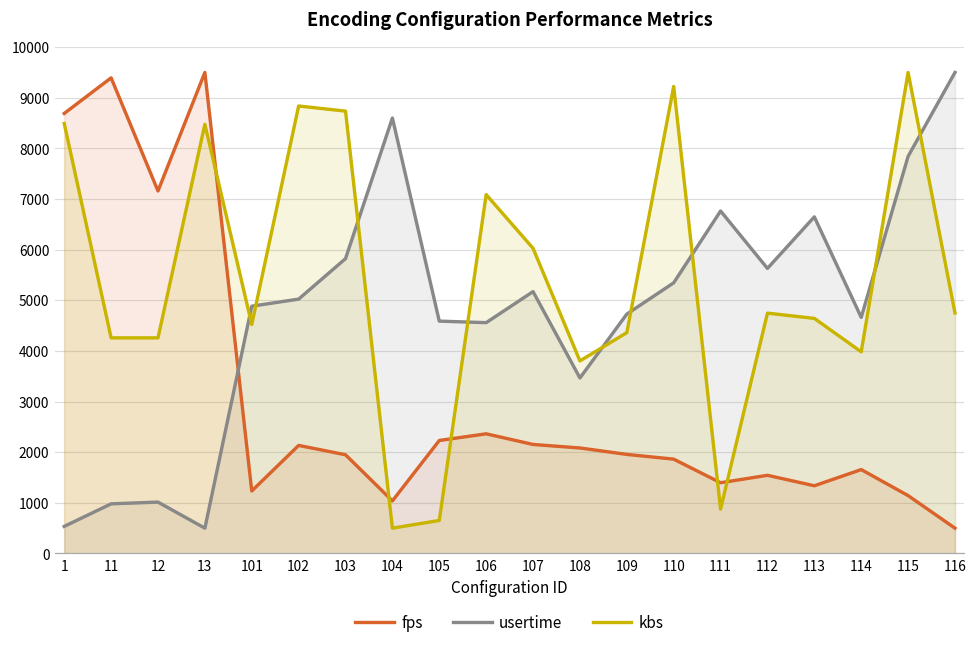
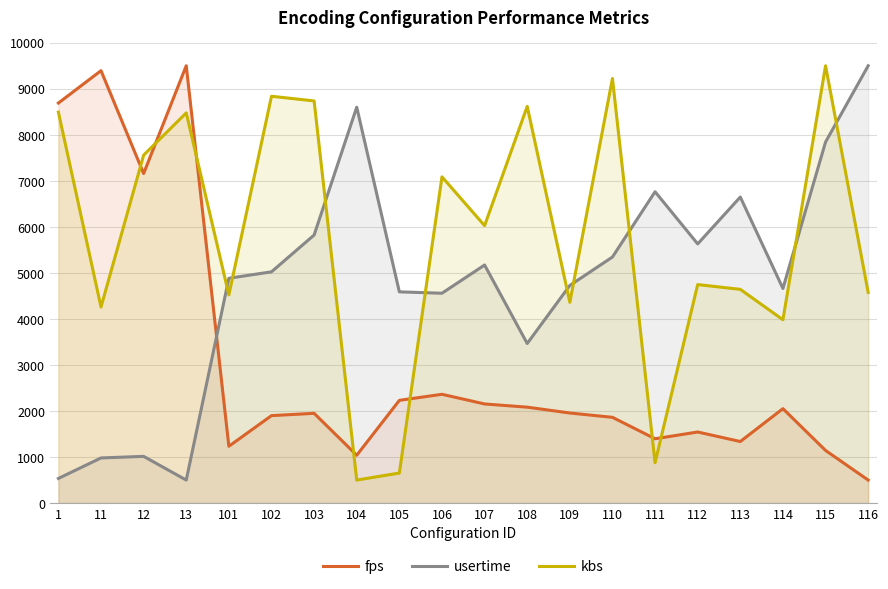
kbs, 12: 4300 -> 7600
fps, 102: 2100 -> 1900
kbs, 108: 3800 -> 8600
fps, 114: 1700 -> 2100
kbs, 116: 4800 -> 4600
